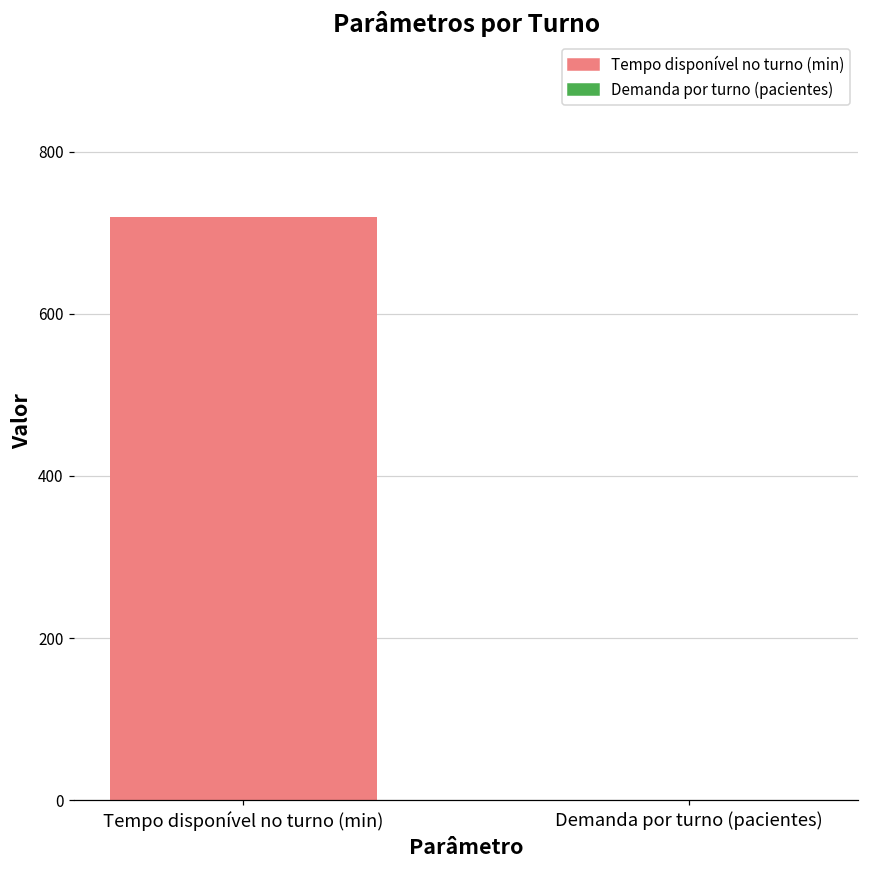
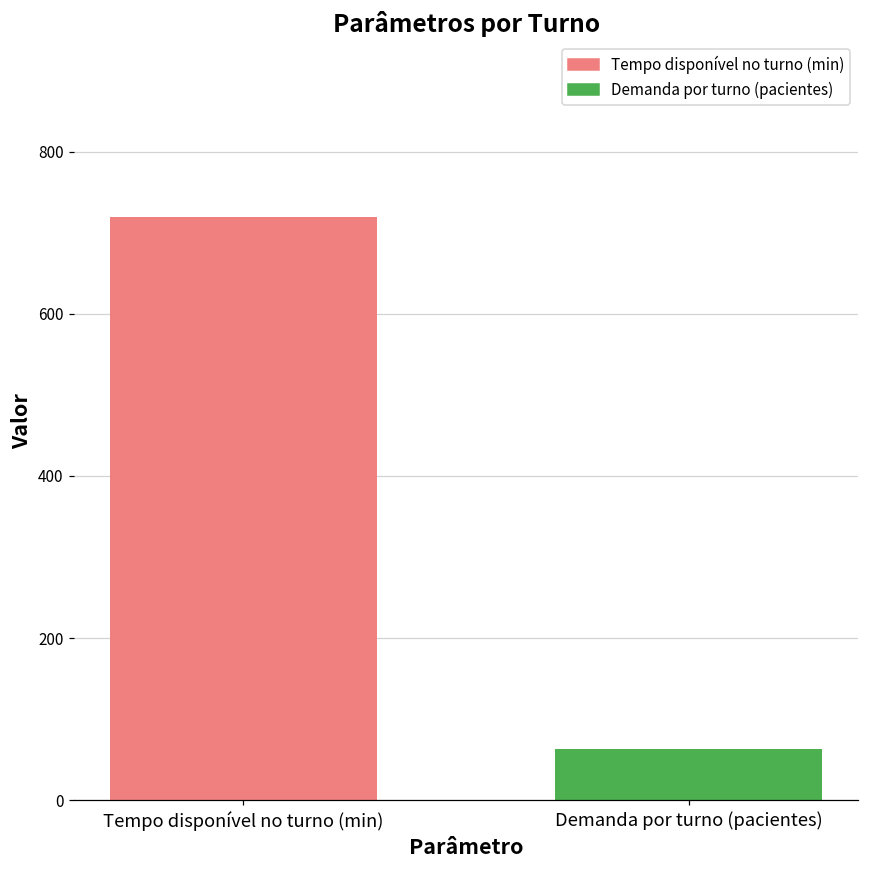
Demanda por turno (pacientes): 0 -> 60
